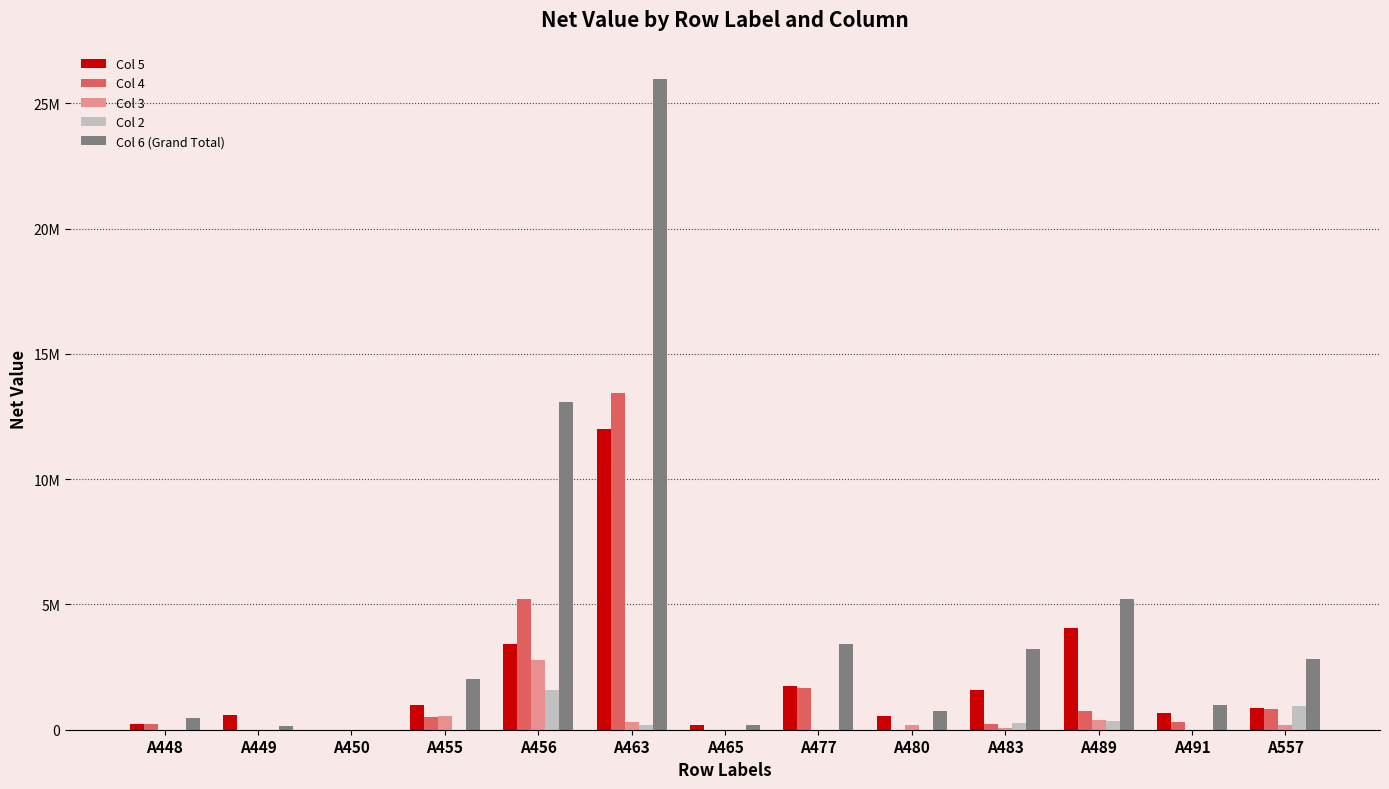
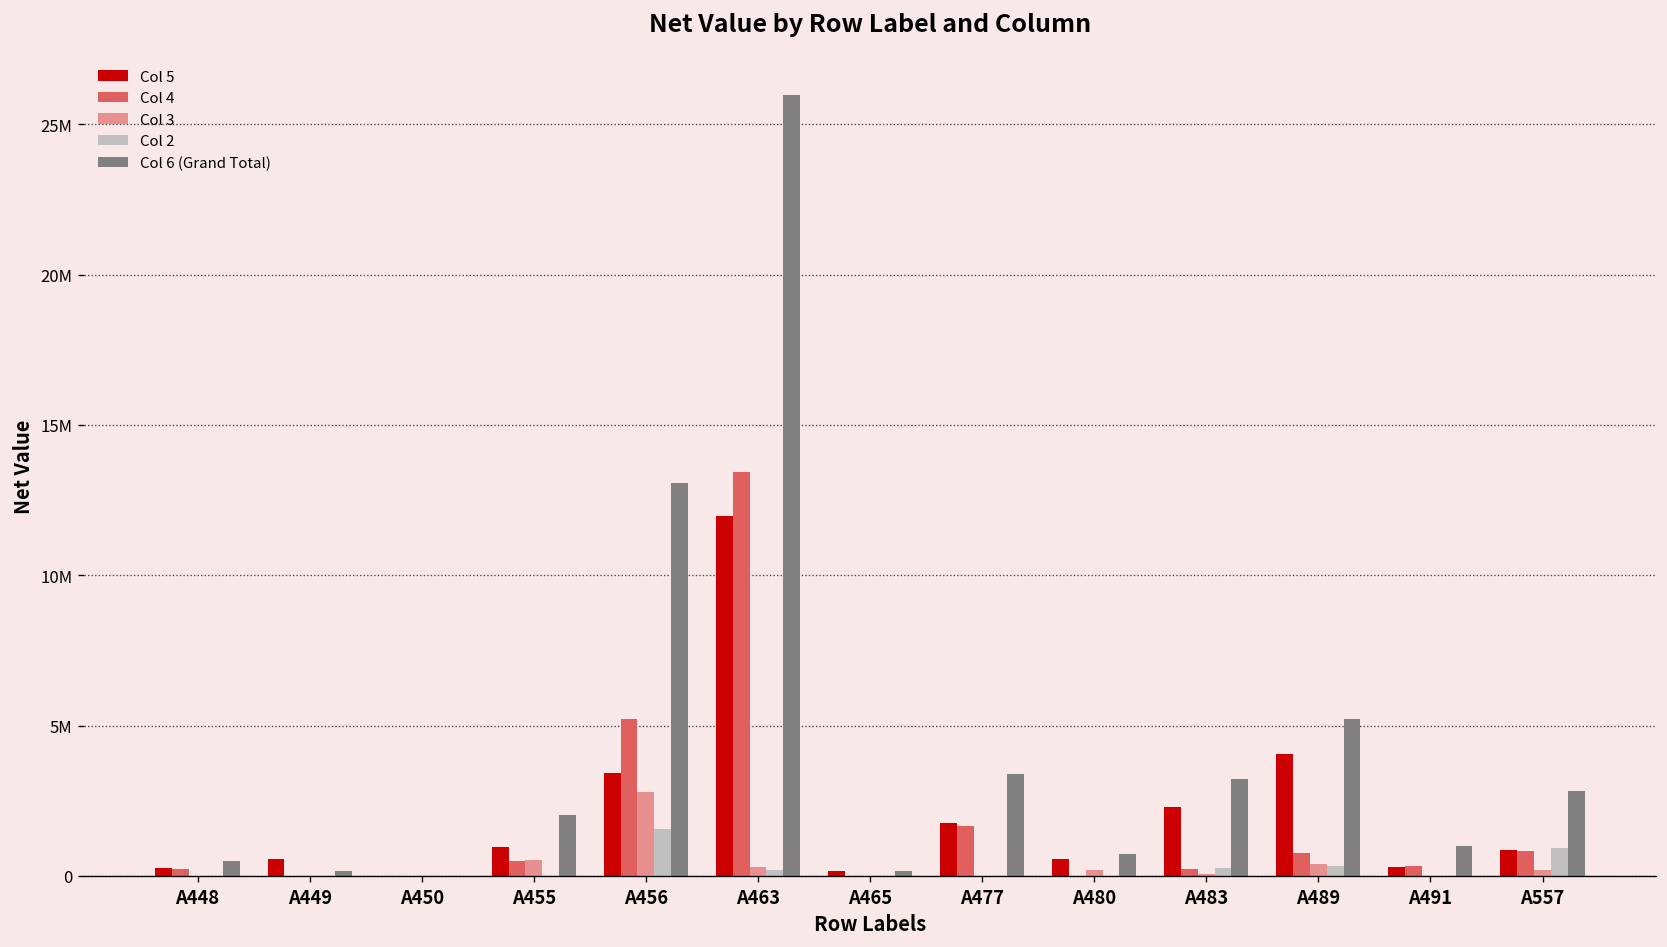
Col 5, A483: 1600000 -> 2300000
Col 5, A491: 700000 -> 300000
